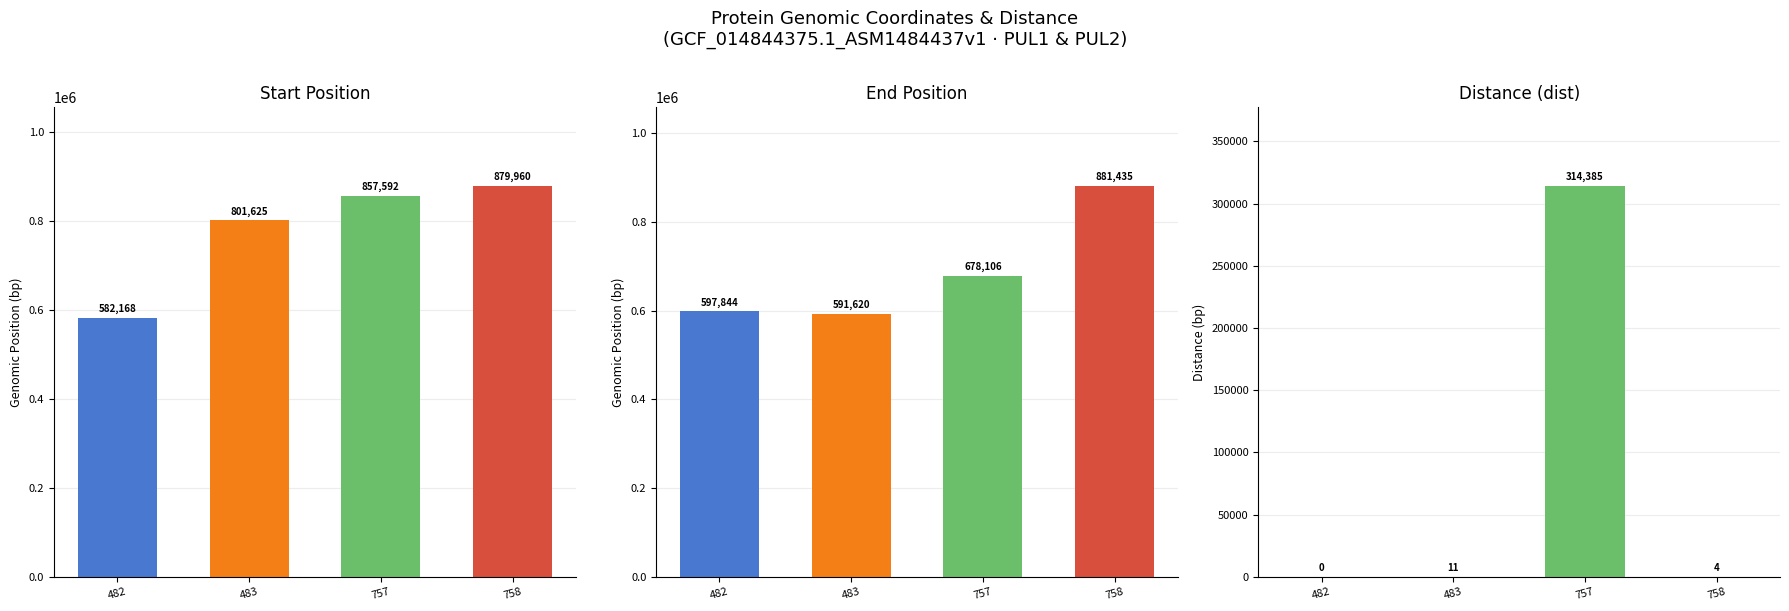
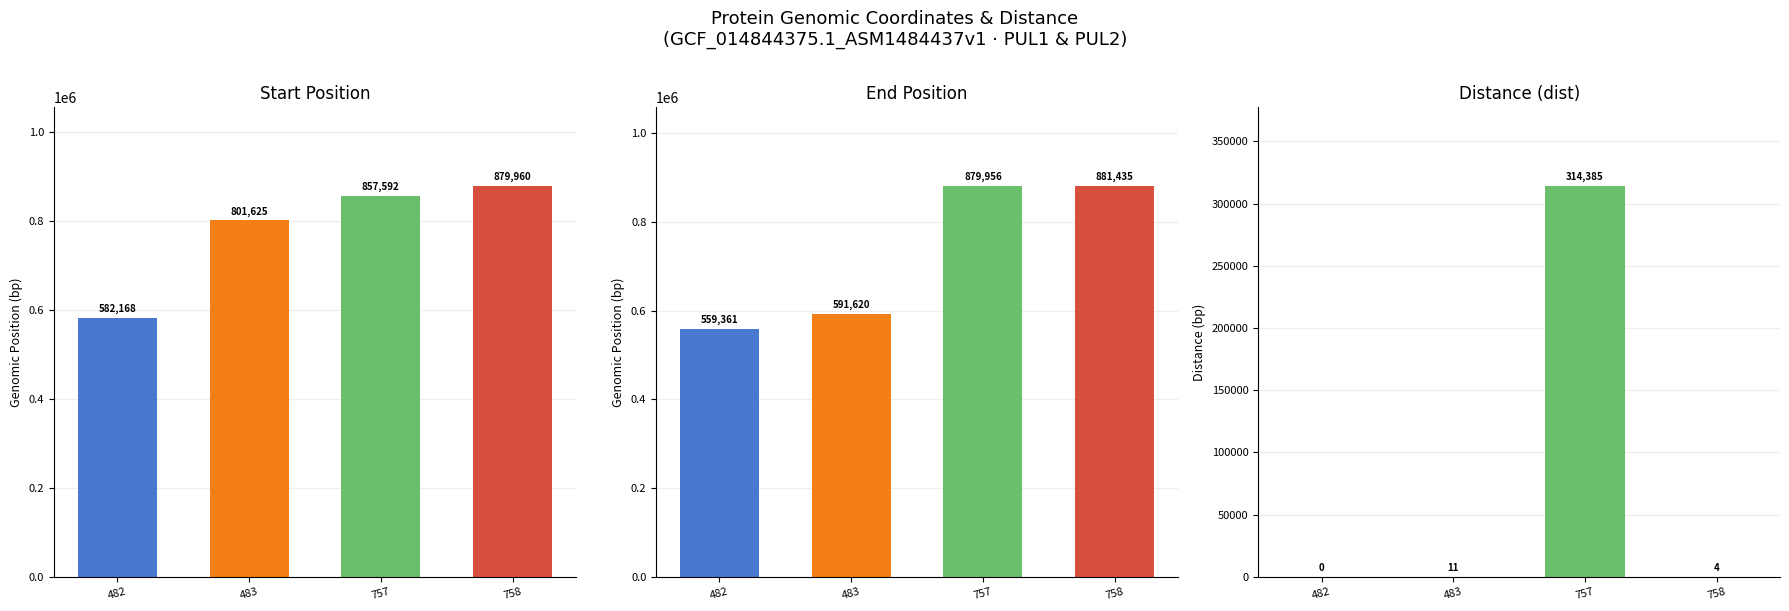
End Position, 482: 597,844 -> 559,361
End Position, 757: 678,106 -> 879,956
